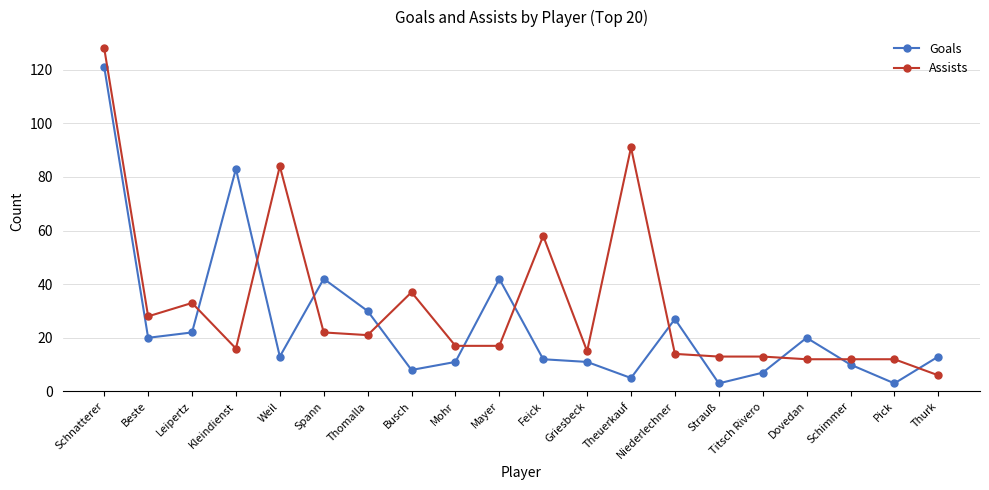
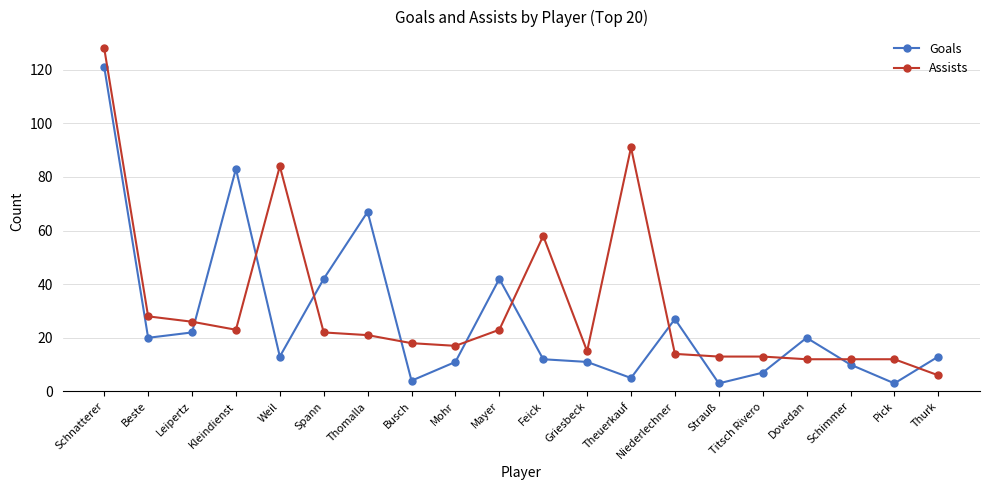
Assists, Leipertz: 33 -> 26
Assists, Kleindienst: 16 -> 23
Goals, Thomalla: 30 -> 67
Goals, Busch: 8 -> 4
Assists, Busch: 37 -> 18
Assists, Mayer: 17 -> 23
